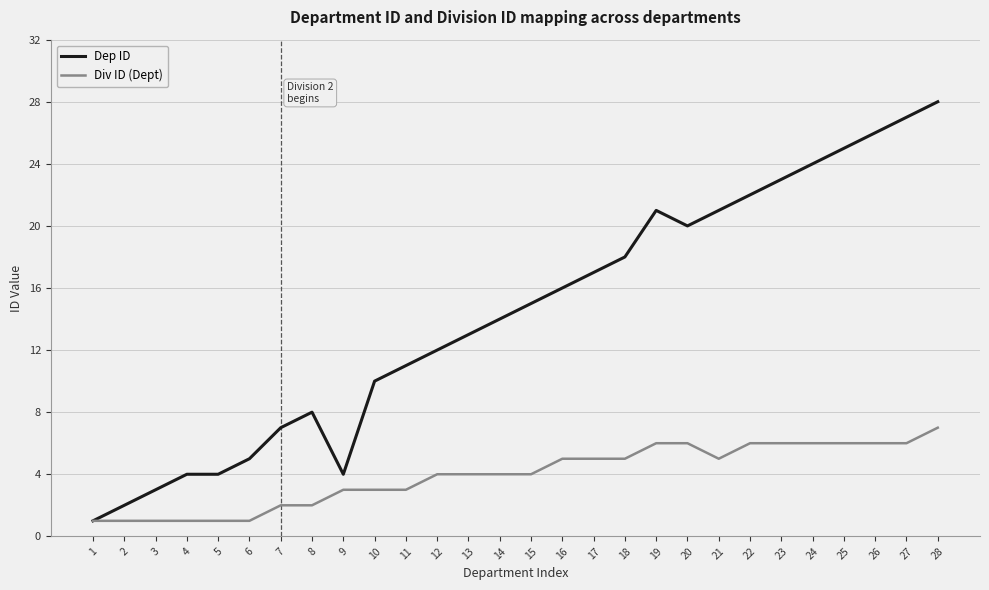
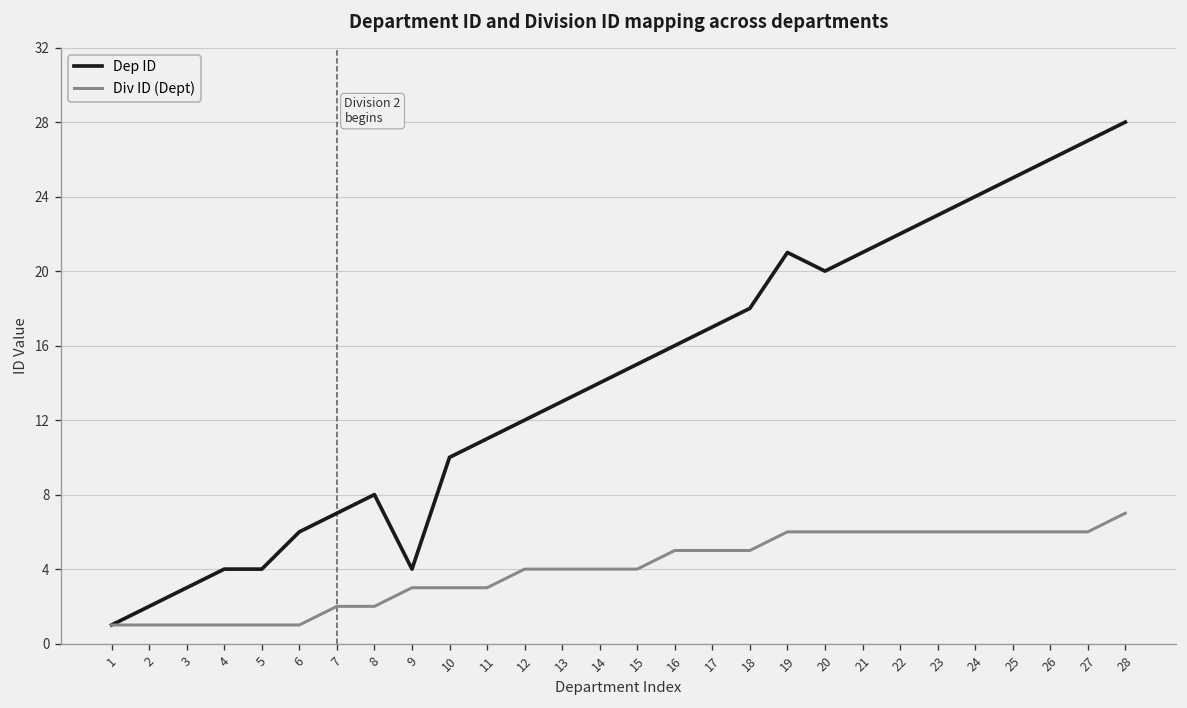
Dep ID, 6: 5 -> 6
Div ID (Dept), 21: 5 -> 6
